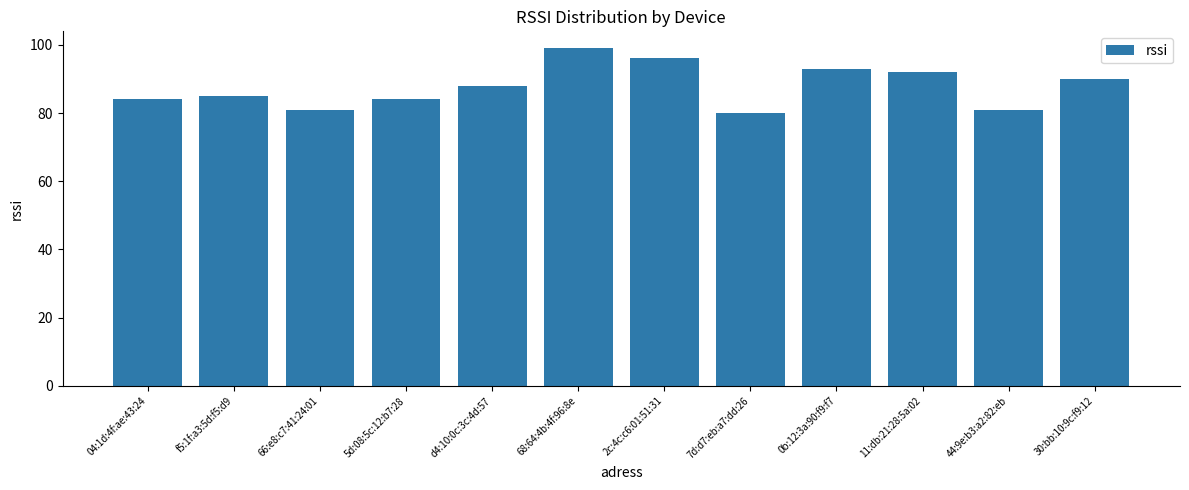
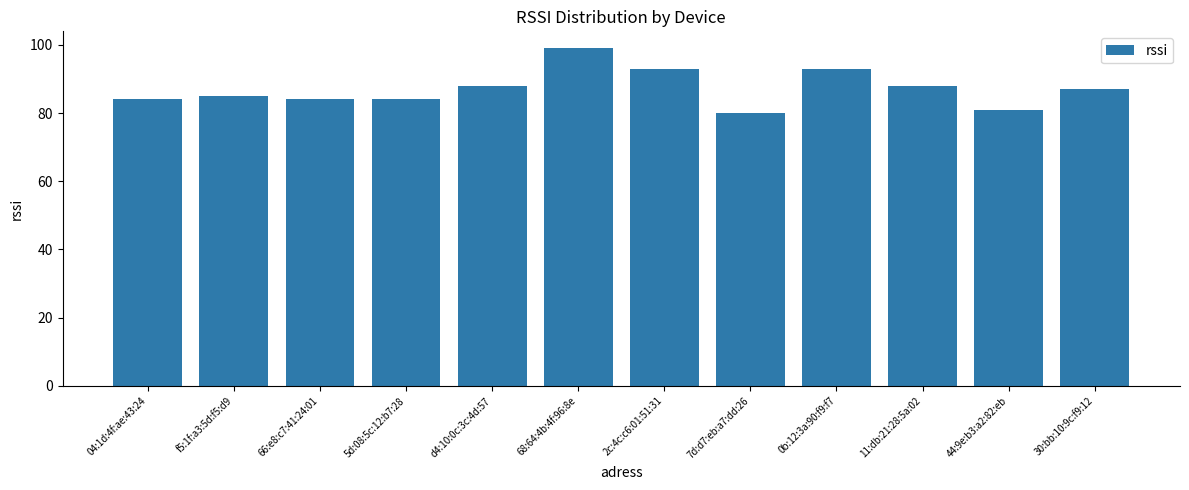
66:e8:c7:41:24:01: 81 -> 84
2c:4c:c6:01:51:31: 96 -> 93
11:db:21:28:5a:02: 92 -> 88
30:bb:10:9c:f9:12: 90 -> 87
